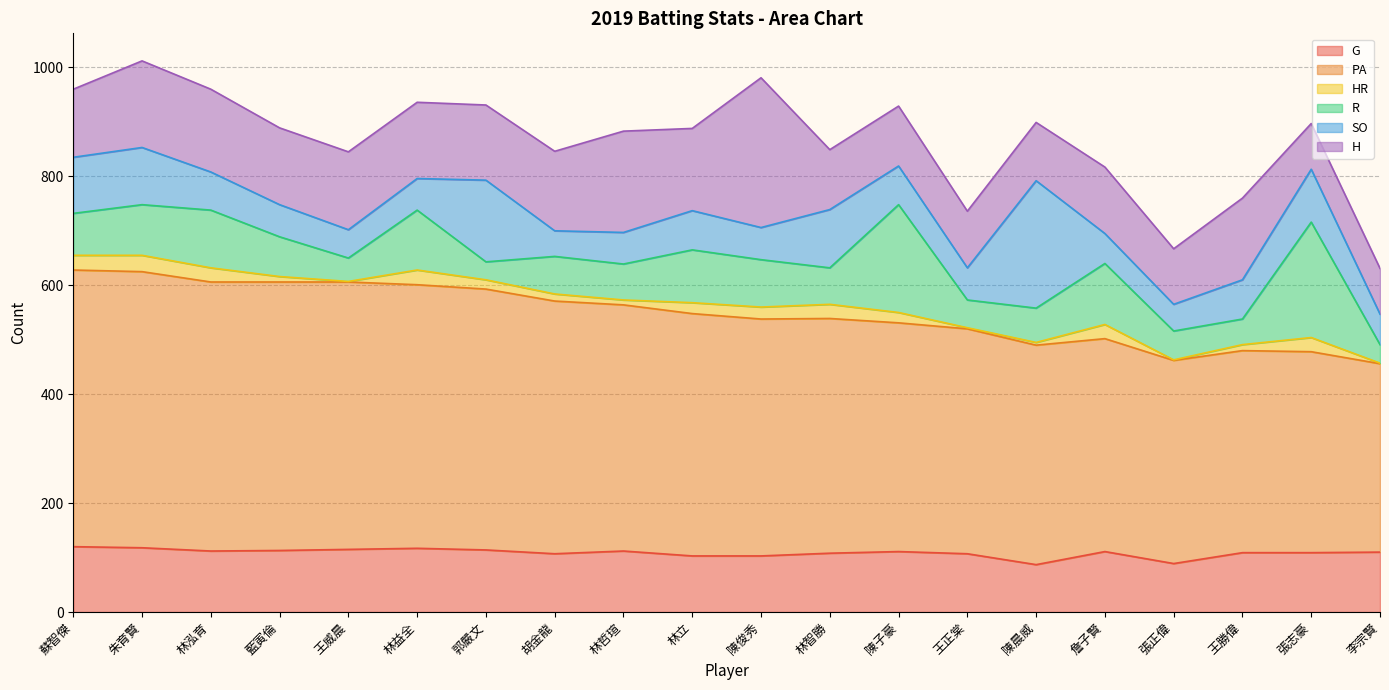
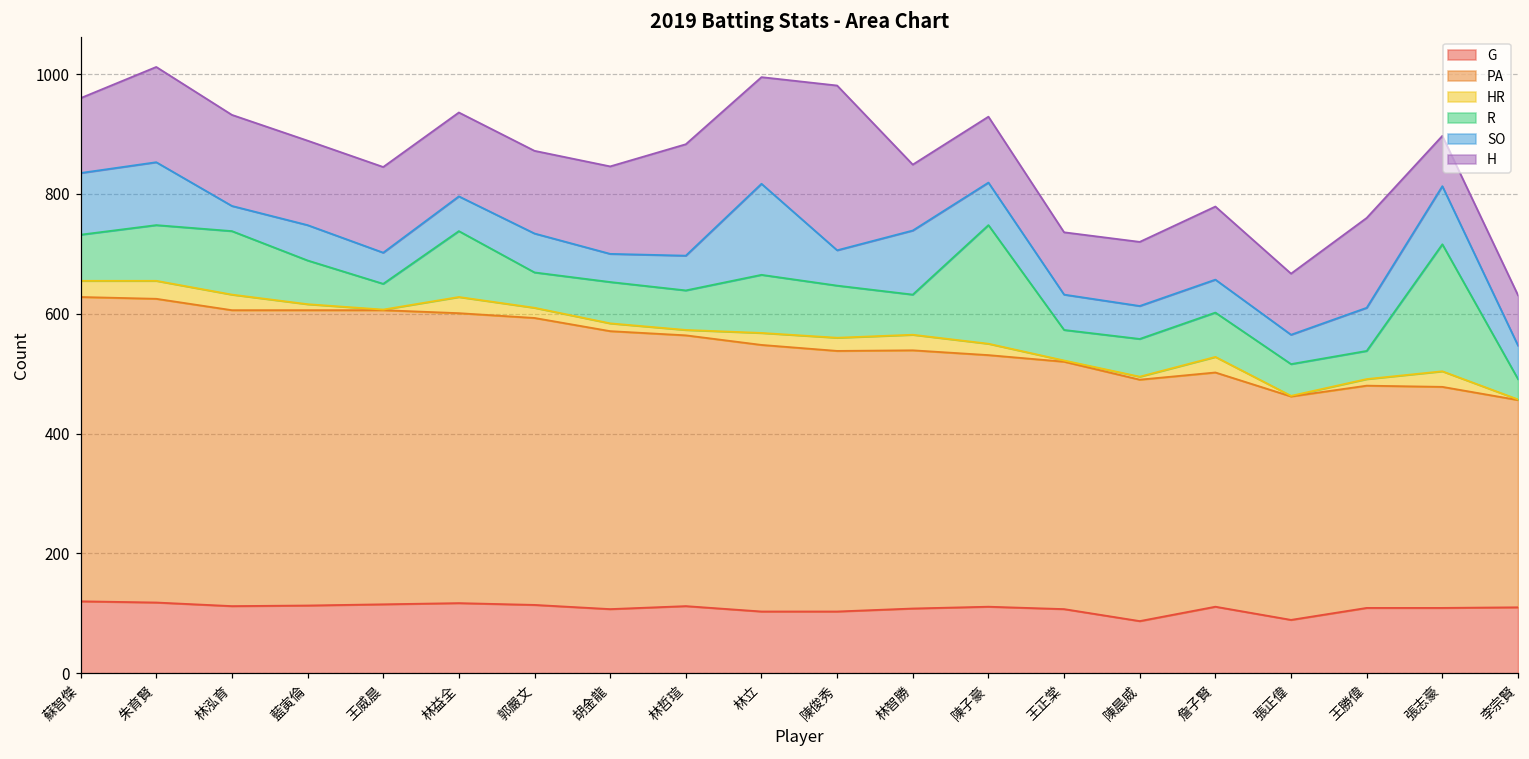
SO, 林泓育: 70 -> 40
R, 郭嚴文: 30 -> 60
SO, 郭嚴文: 150 -> 70
SO, 林立: 70 -> 150
H, 林立: 150 -> 180
SO, 陳晨威: 230 -> 60
R, 詹子賢: 110 -> 70
